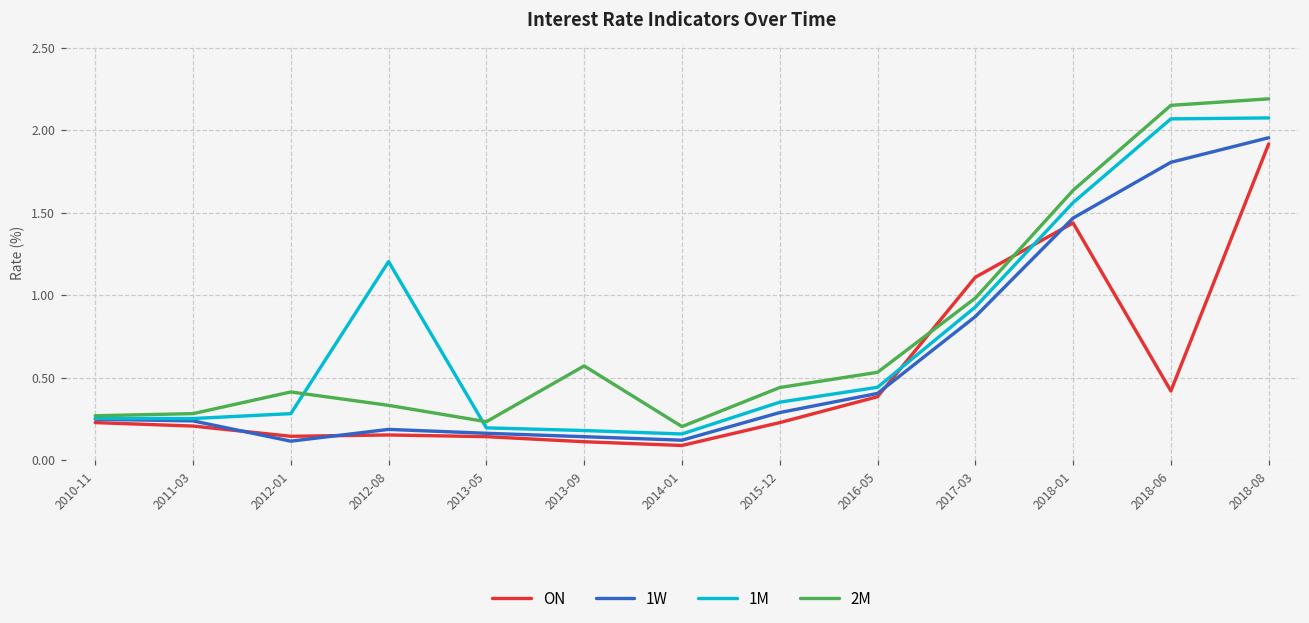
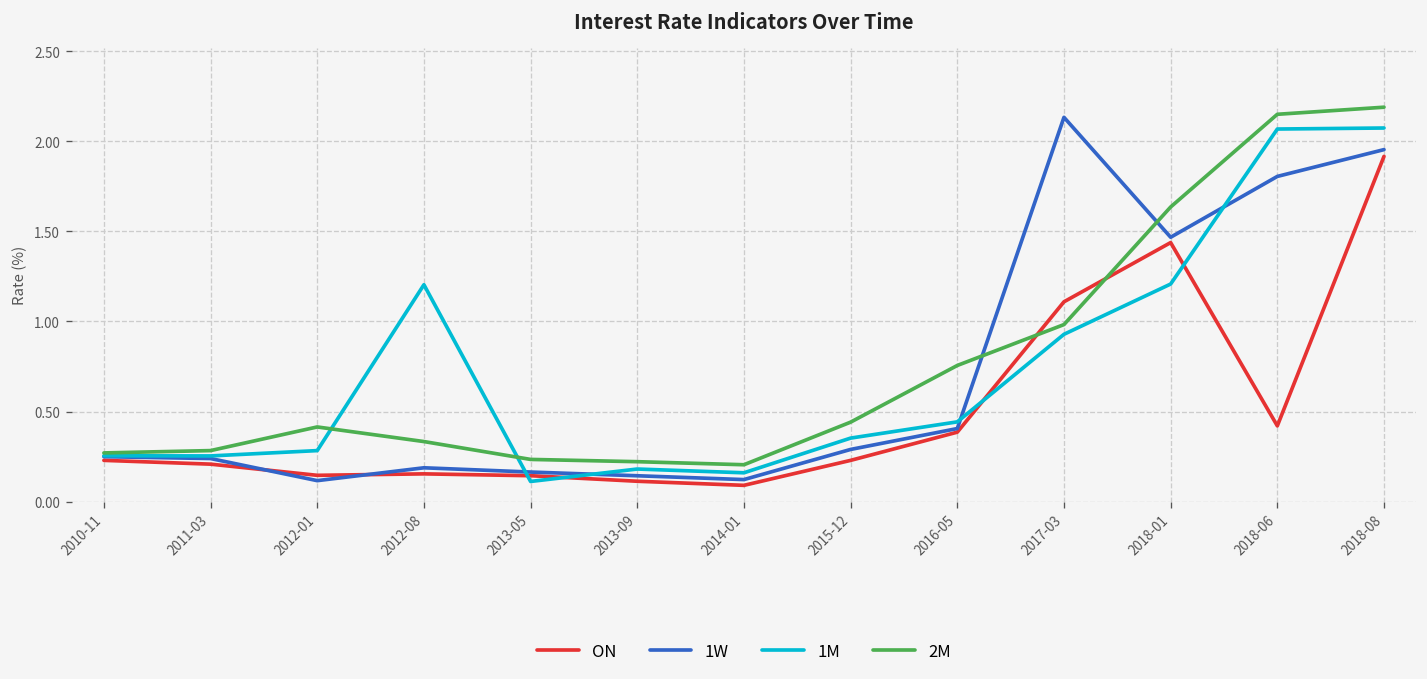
1M, 2013-05: 0.20 -> 0.11
2M, 2013-09: 0.57 -> 0.22
2M, 2016-05: 0.53 -> 0.76
1W, 2017-03: 0.87 -> 2.13
1M, 2018-01: 1.56 -> 1.21
